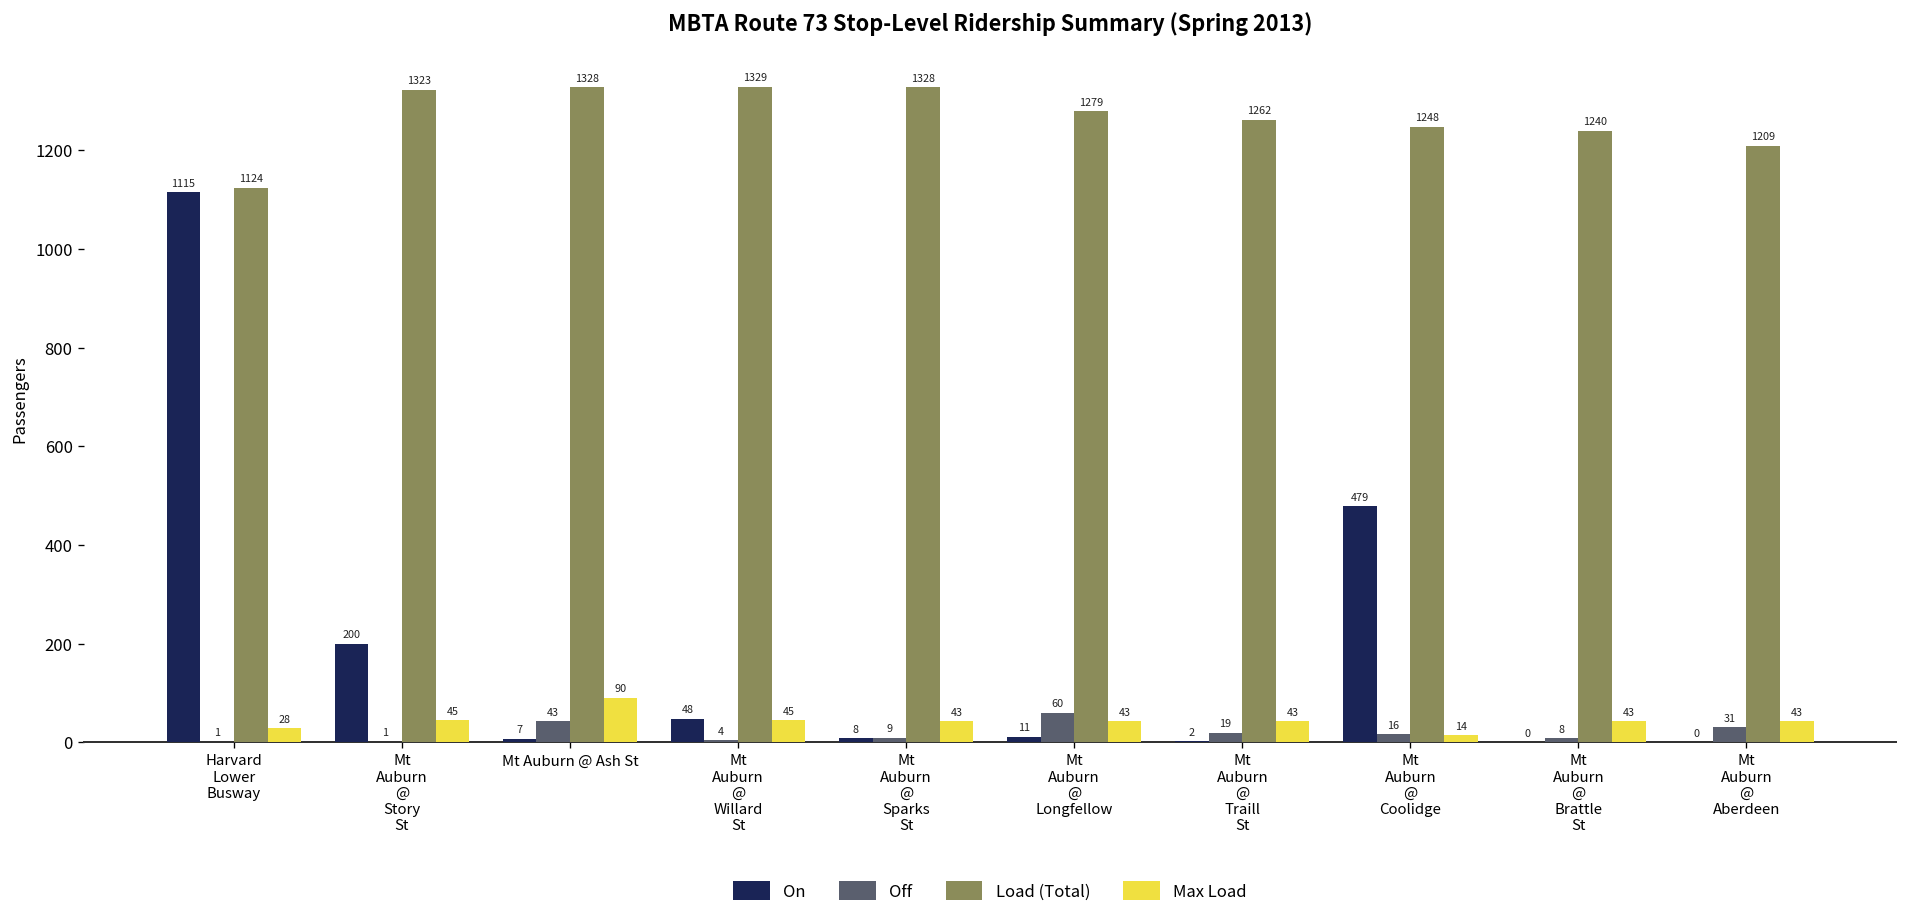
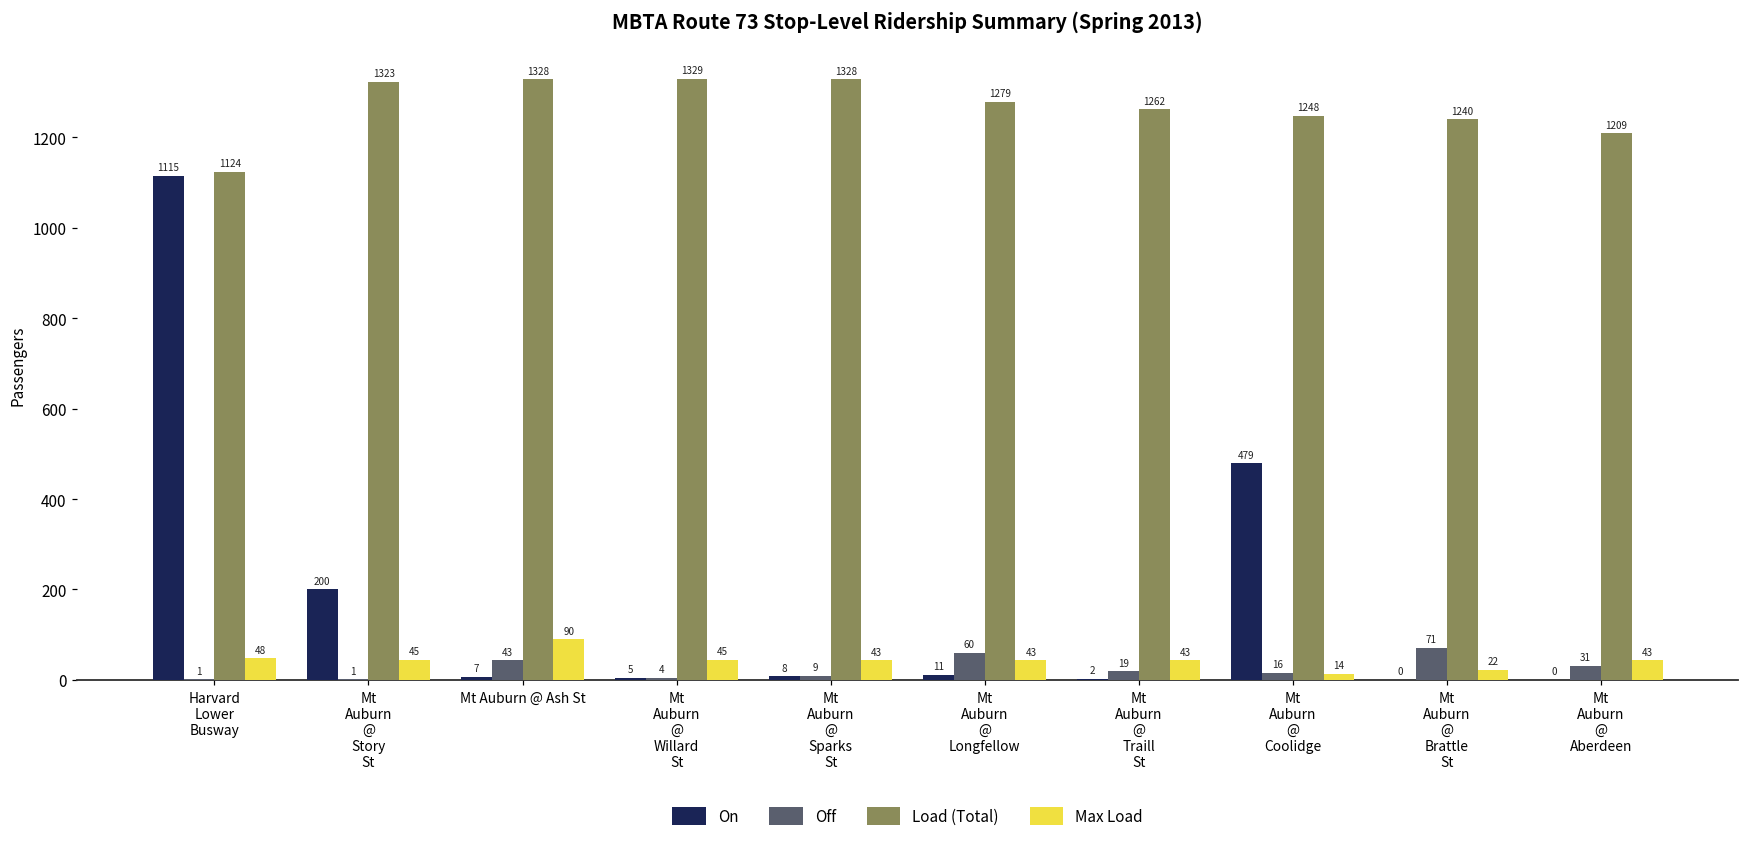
Max Load, Harvard Lower Busway: 28 -> 48
On, Mt Auburn @ Willard St: 48 -> 5
Off, Mt Auburn @ Brattle St: 8 -> 71
Max Load, Mt Auburn @ Brattle St: 43 -> 22
